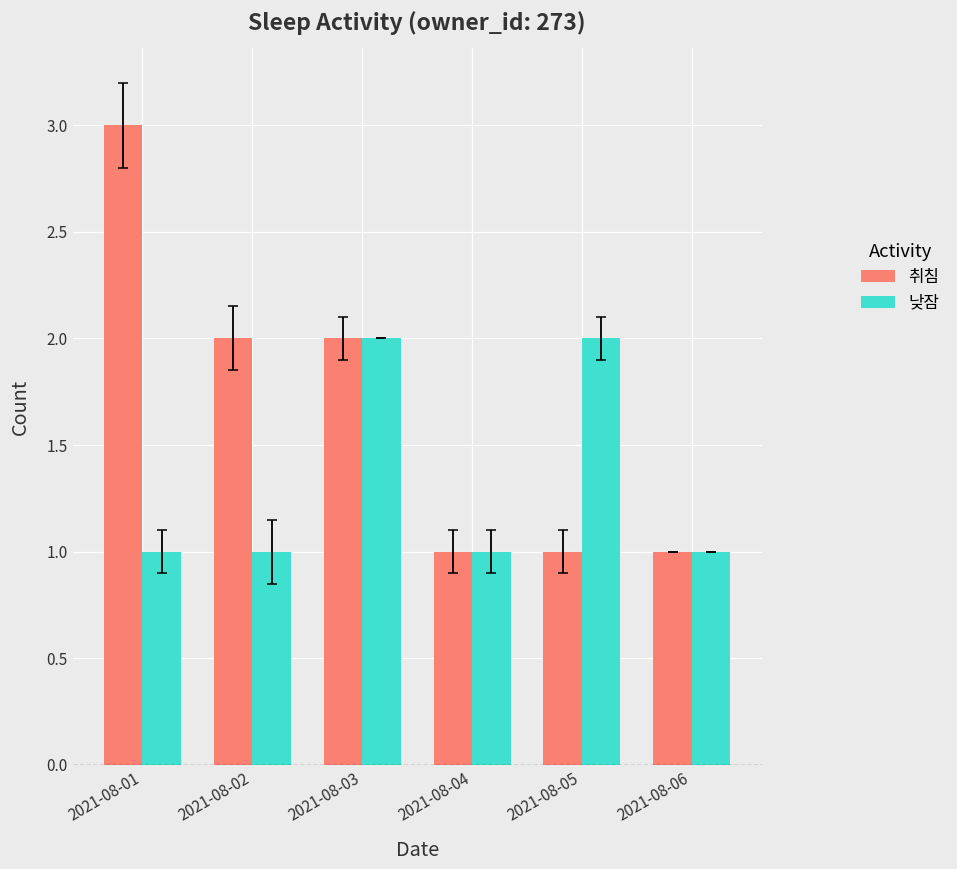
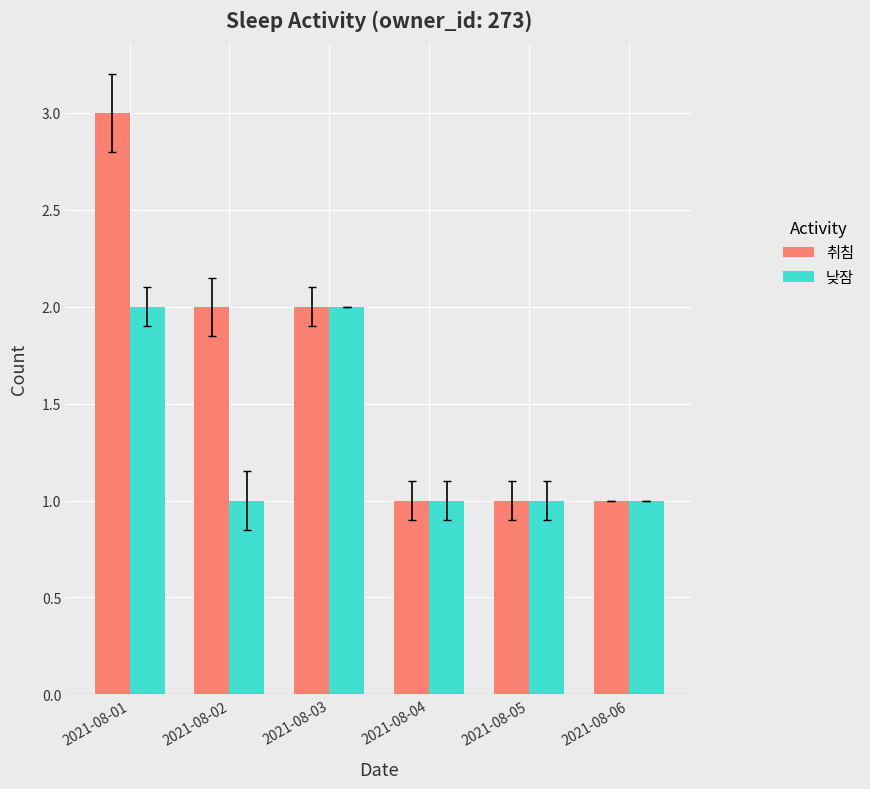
낮잠, 2021-08-01: 1 -> 2
낮잠, 2021-08-05: 2 -> 1
